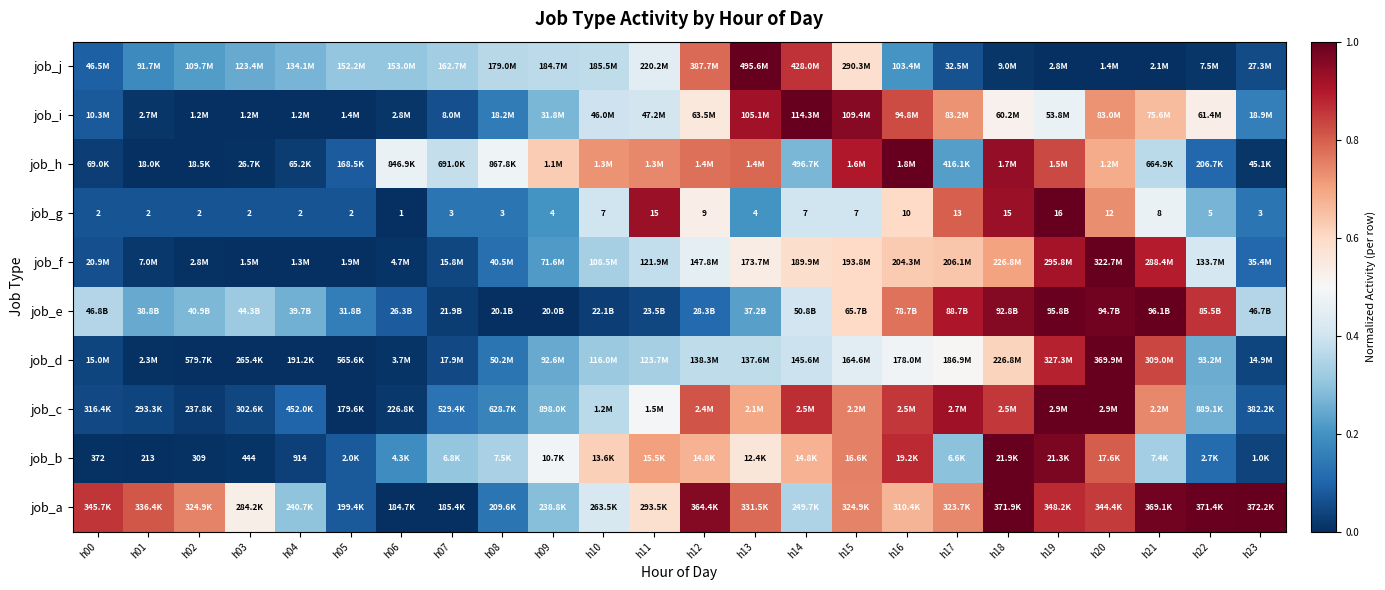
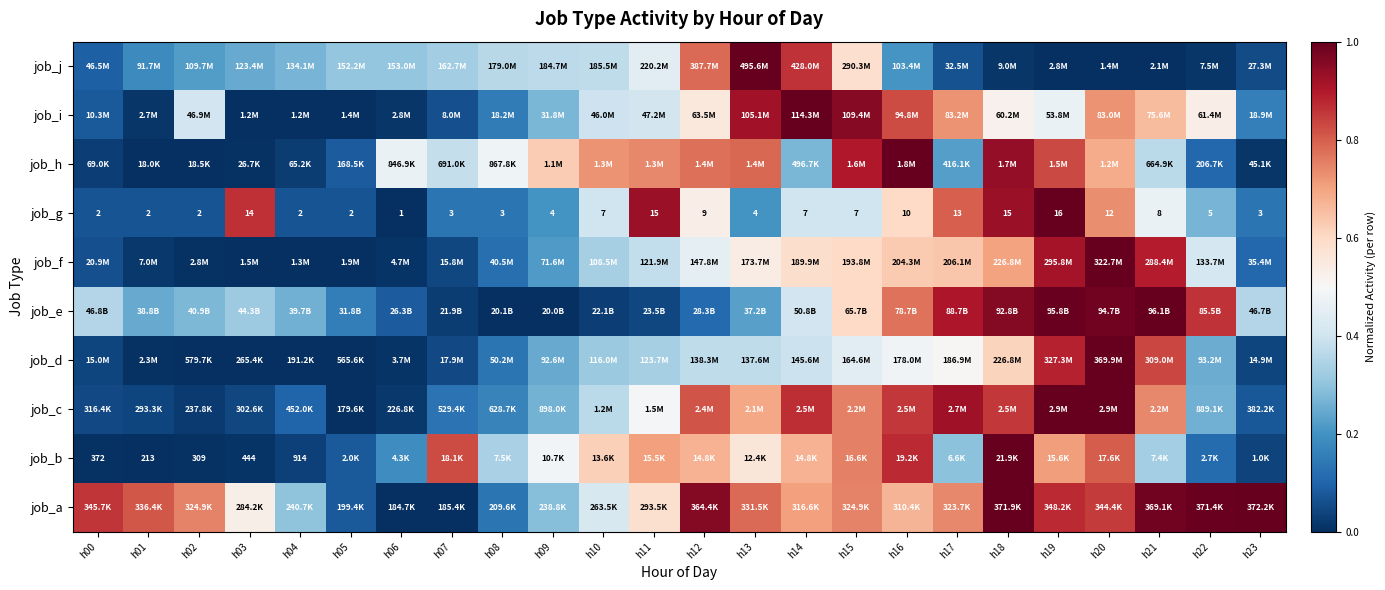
job_i, h02: 1.2M -> 46.9M
job_g, h03: 2 -> 14
job_b, h07: 6.8K -> 18.1K
job_b, h19: 21.3K -> 15.6K
job_a, h14: 249.7K -> 316.6K
